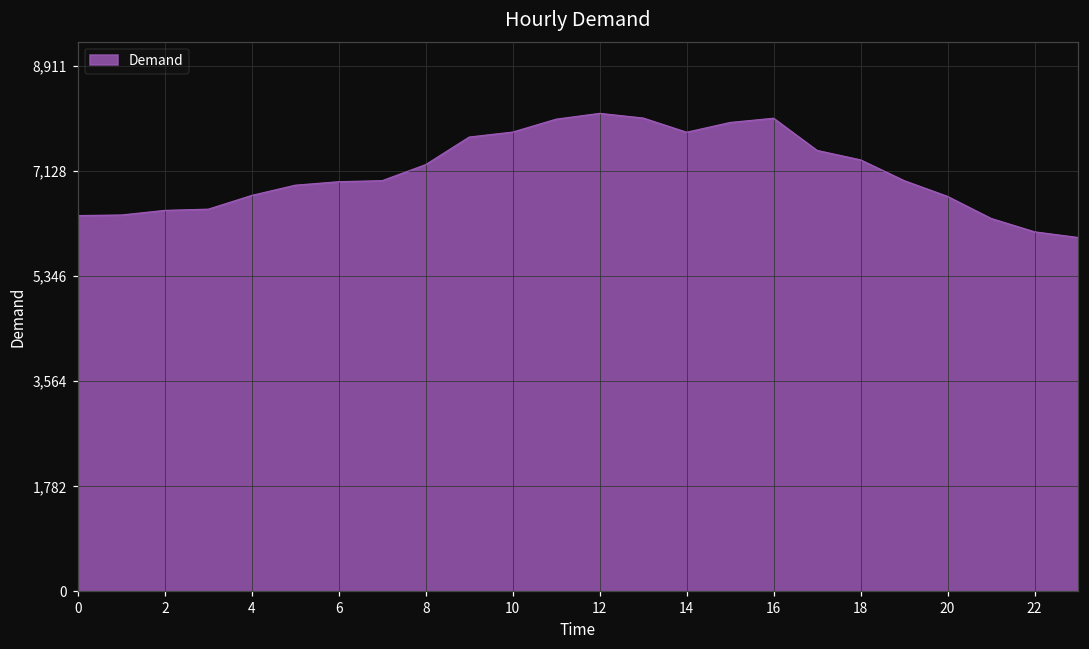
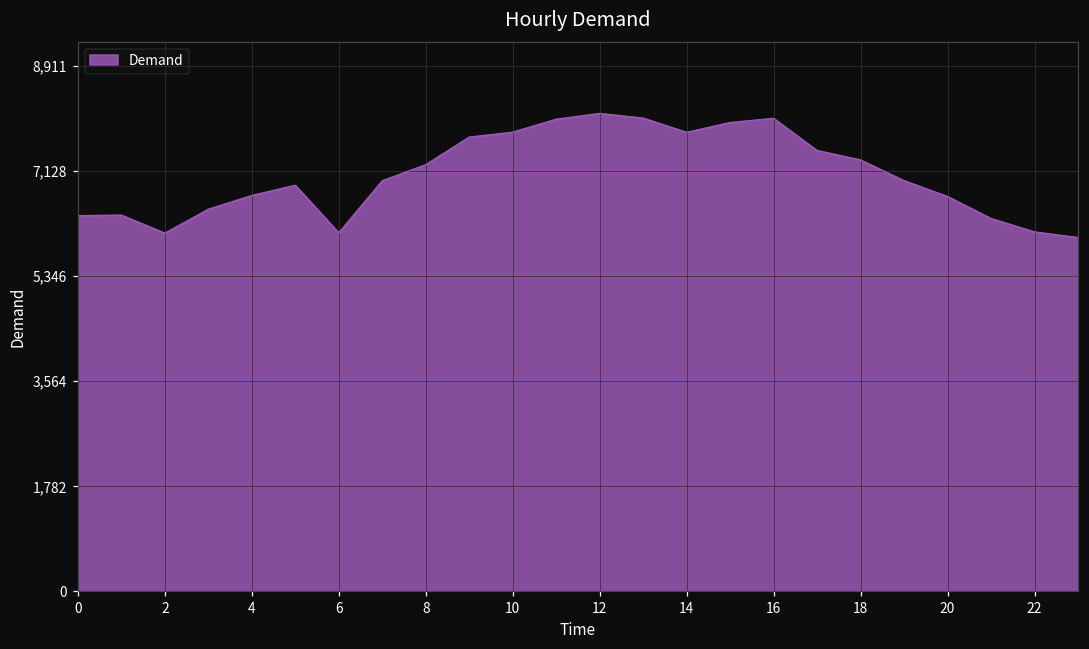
2: 6,500 -> 6,100
6: 6,900 -> 6,100
